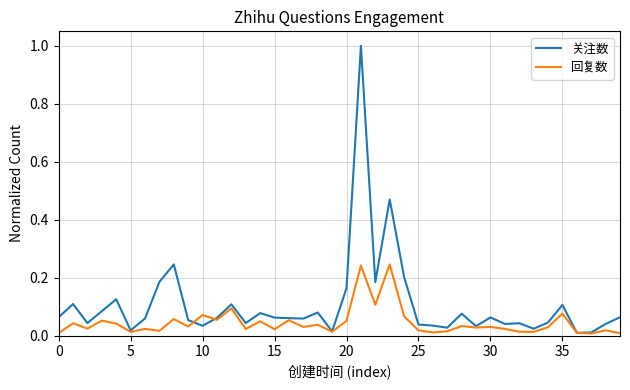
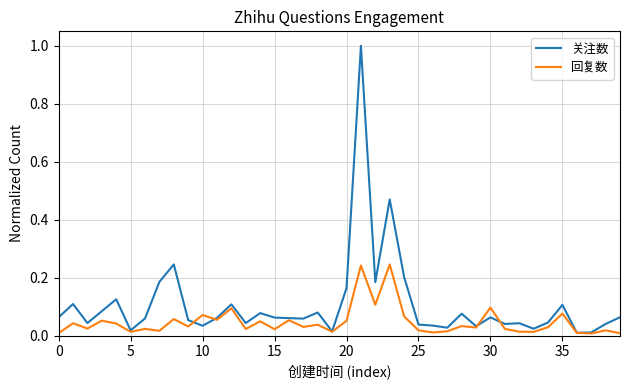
回复数, 30: 0.03 -> 0.10
